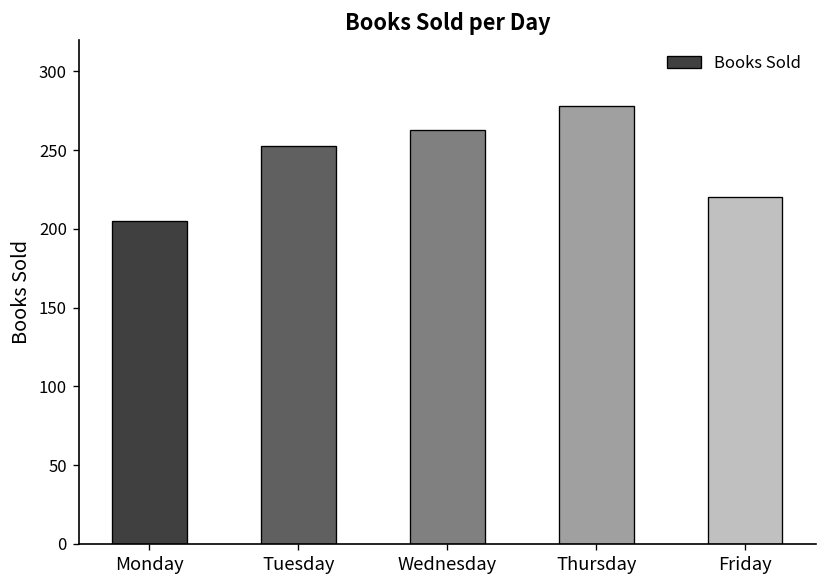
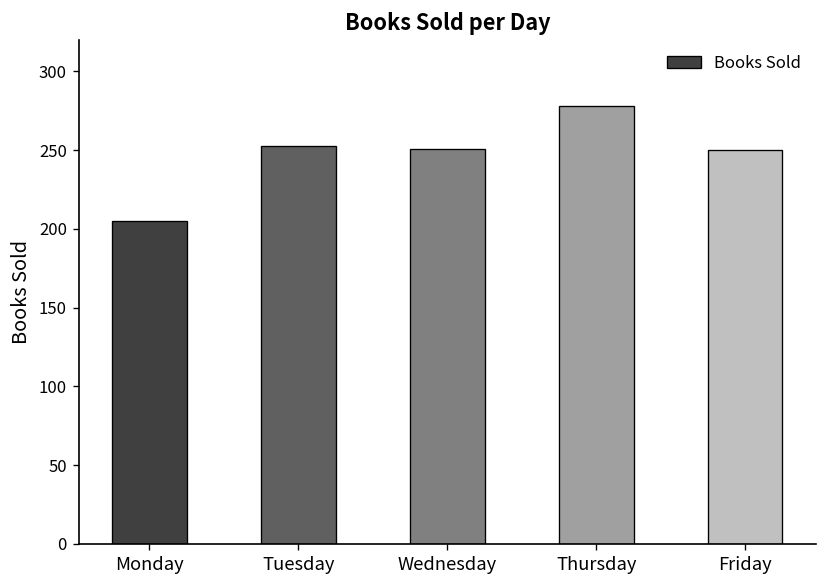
Wednesday: 263 -> 251
Friday: 220 -> 250
